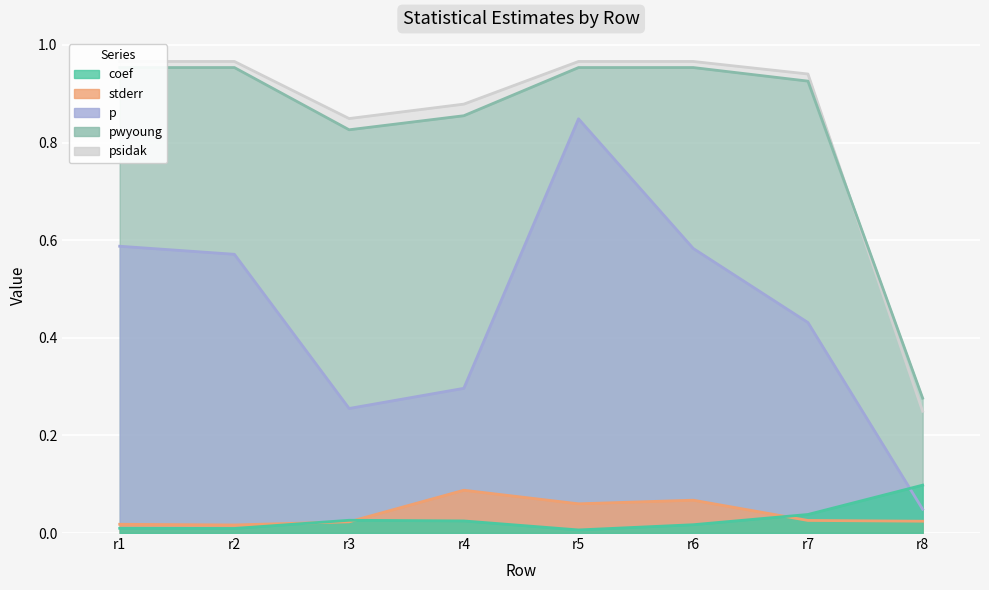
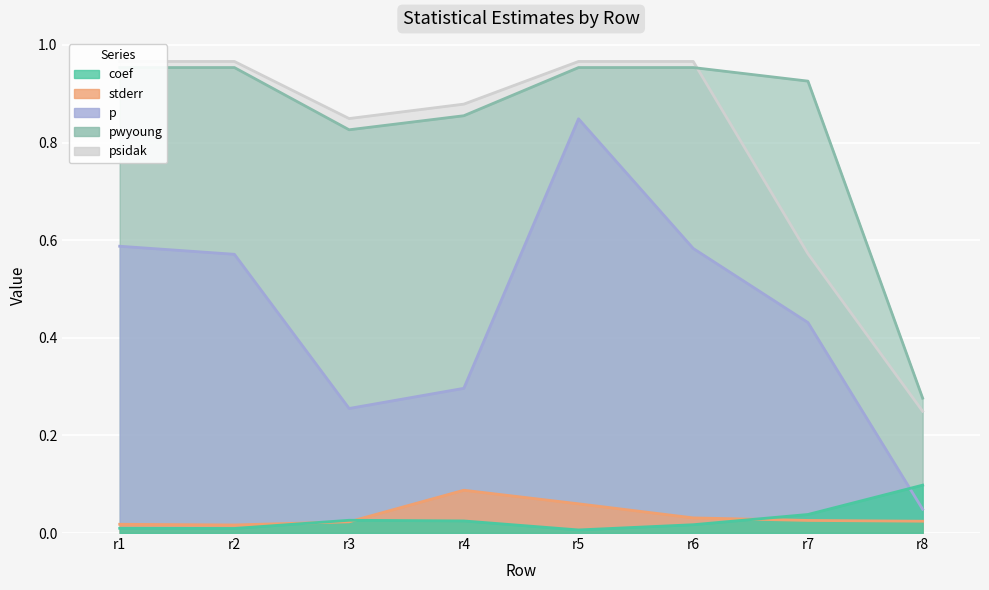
stderr, r6: 0.07 -> 0.03
psidak, r7: 0.94 -> 0.57
